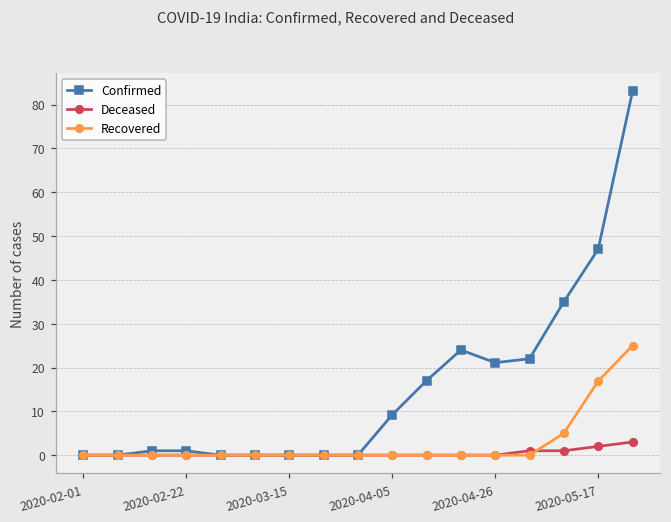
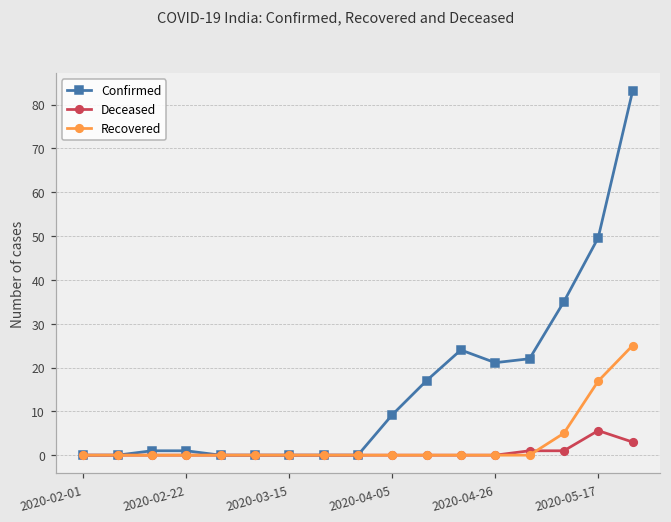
Confirmed, 2020-05-17: 47 -> 50
Deceased, 2020-05-17: 2 -> 6
